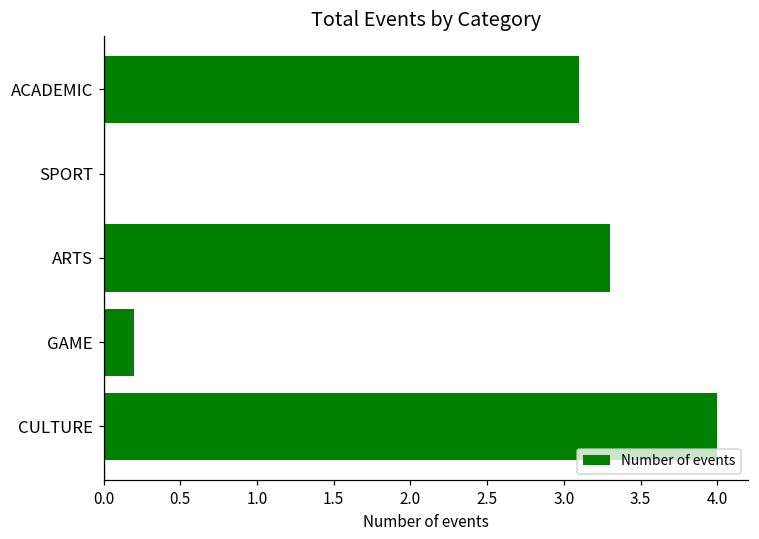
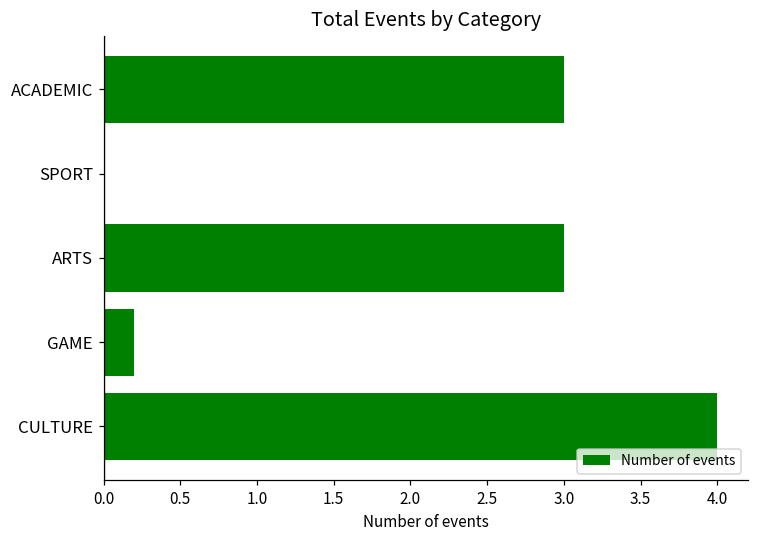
ACADEMIC: 3.1 -> 3.0
ARTS: 3.3 -> 3.0
